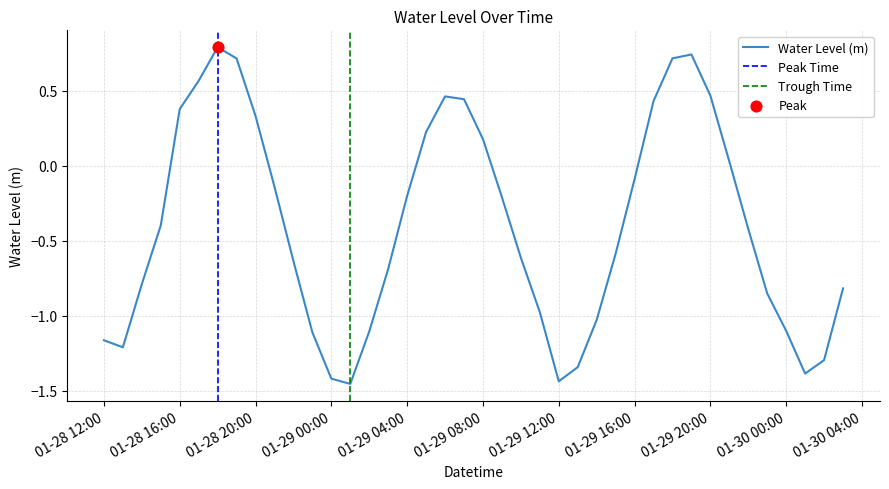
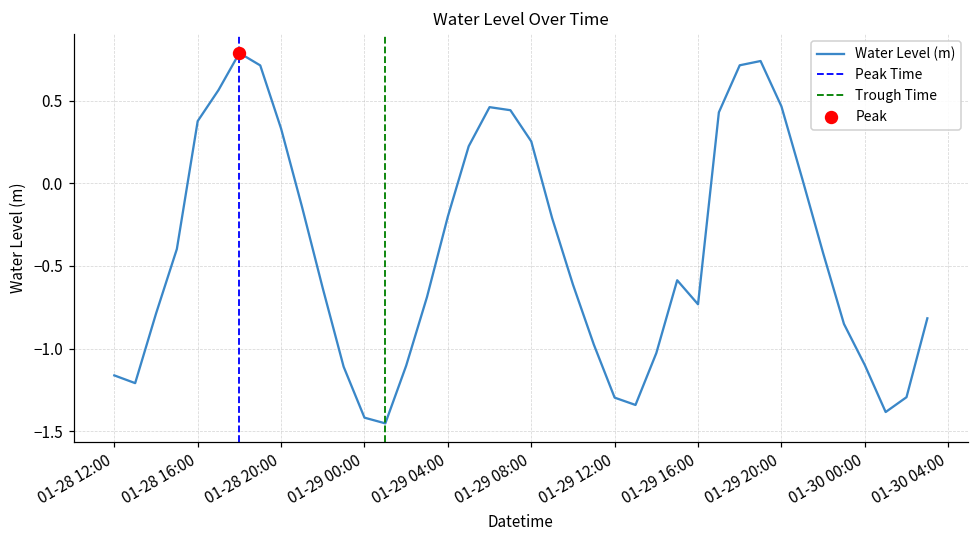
Water Level (m), 01-29 08:00: 0.18 -> 0.25
Water Level (m), 01-29 12:00: -1.44 -> -1.30
Water Level (m), 01-29 16:00: -0.09 -> -0.73
